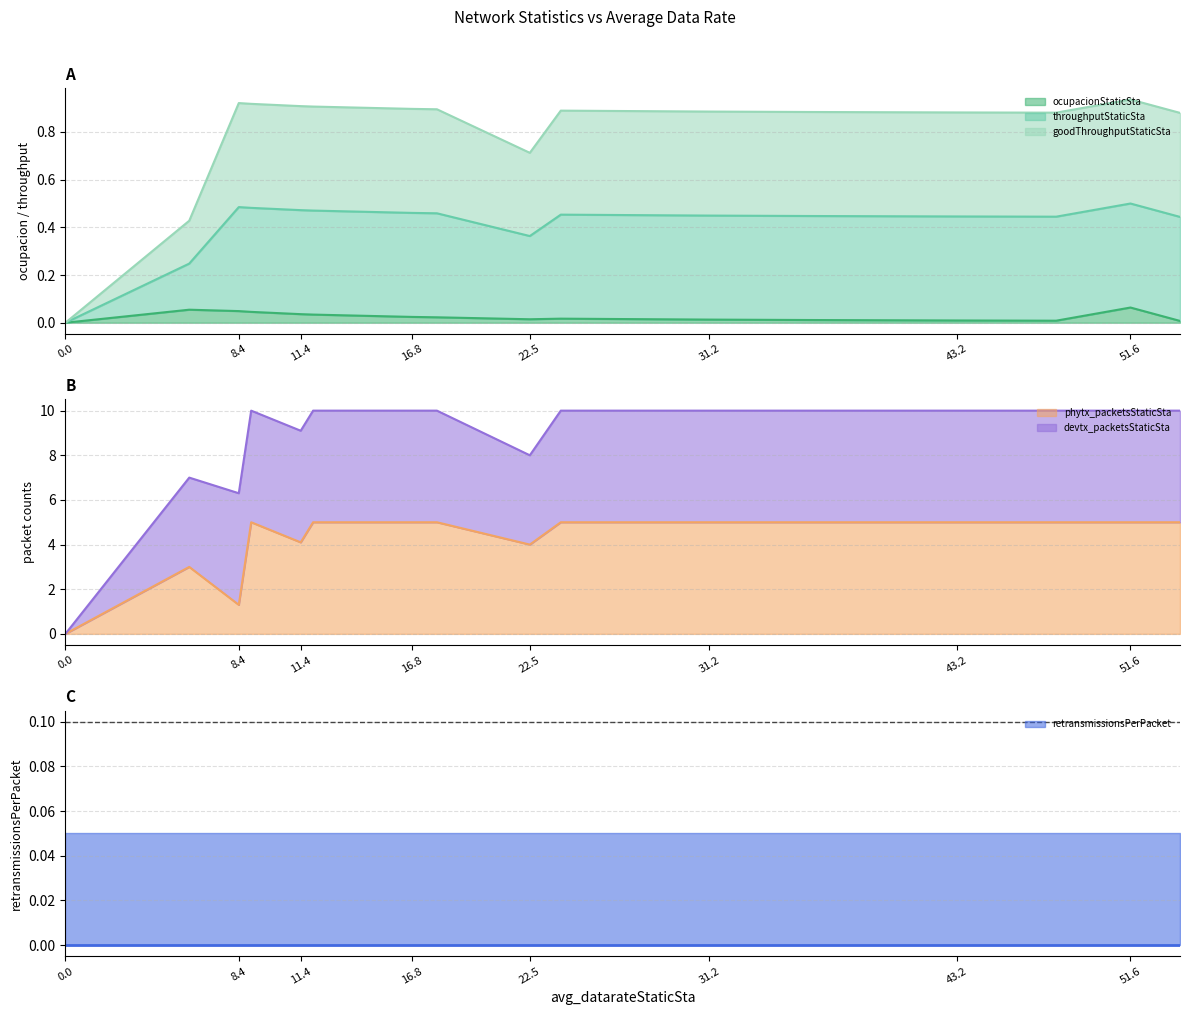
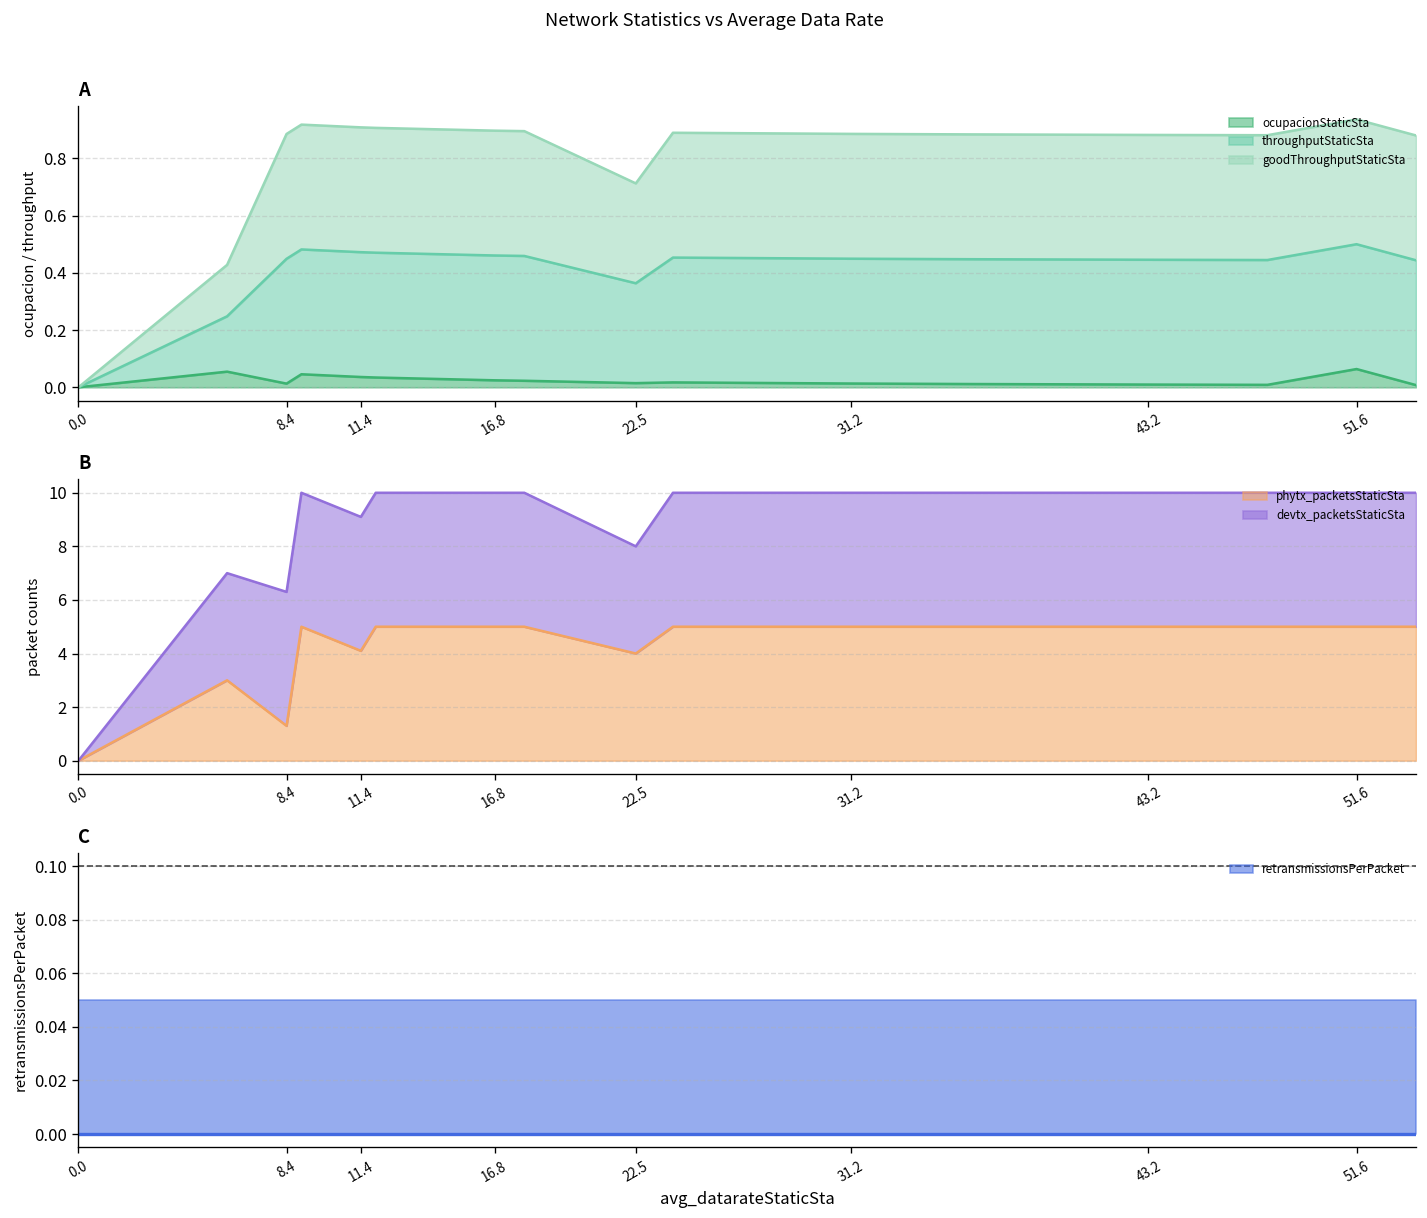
A, ocupacionStaticSta, 8.4: 0.05 -> 0.01
